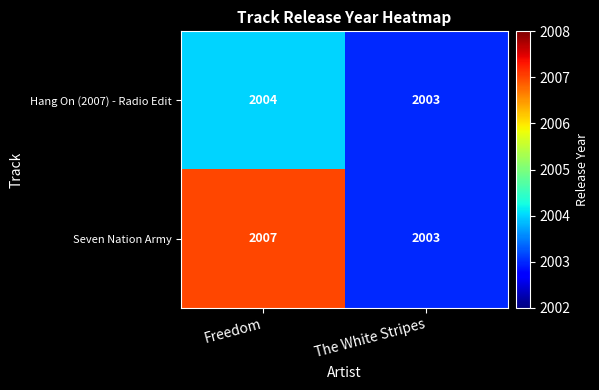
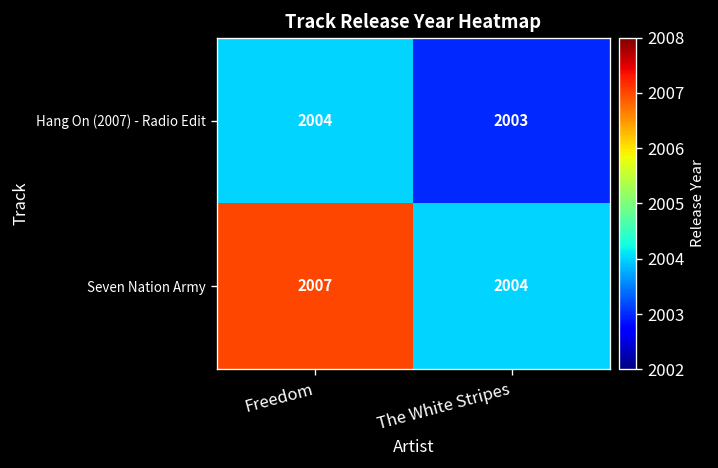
Seven Nation Army, The White Stripes: 2003 -> 2004
